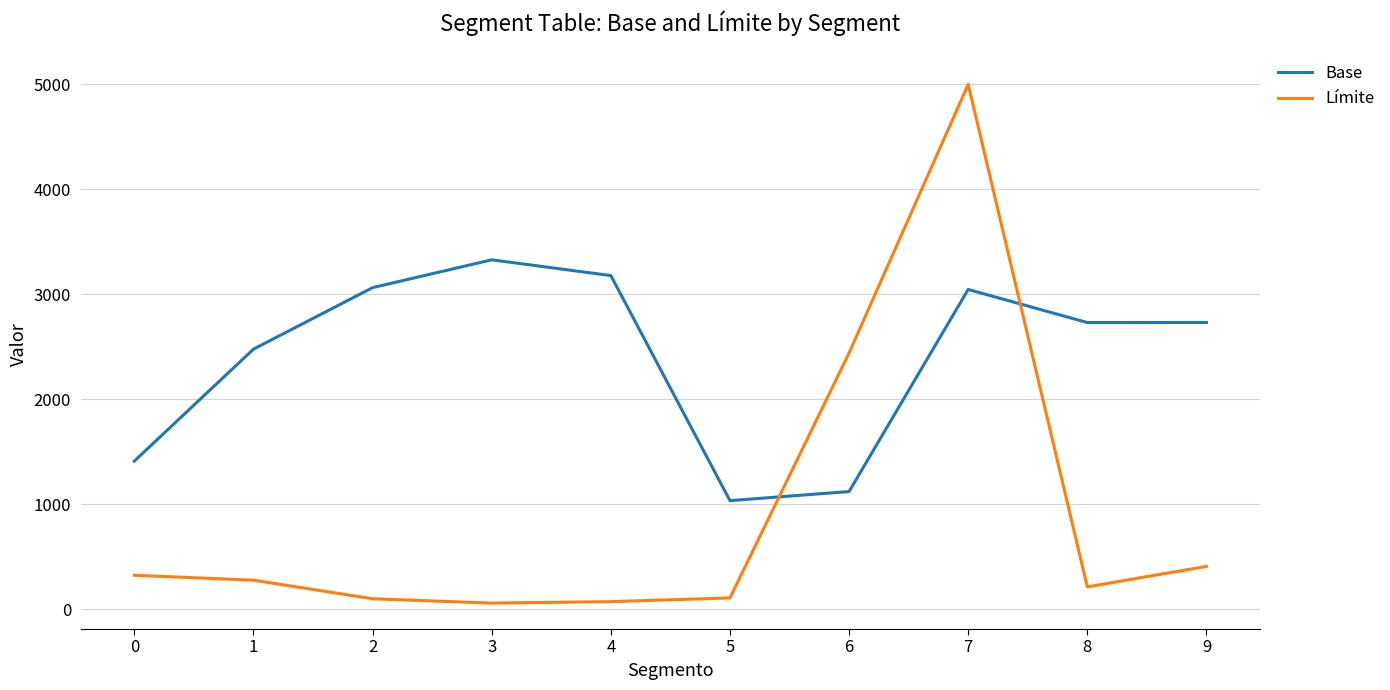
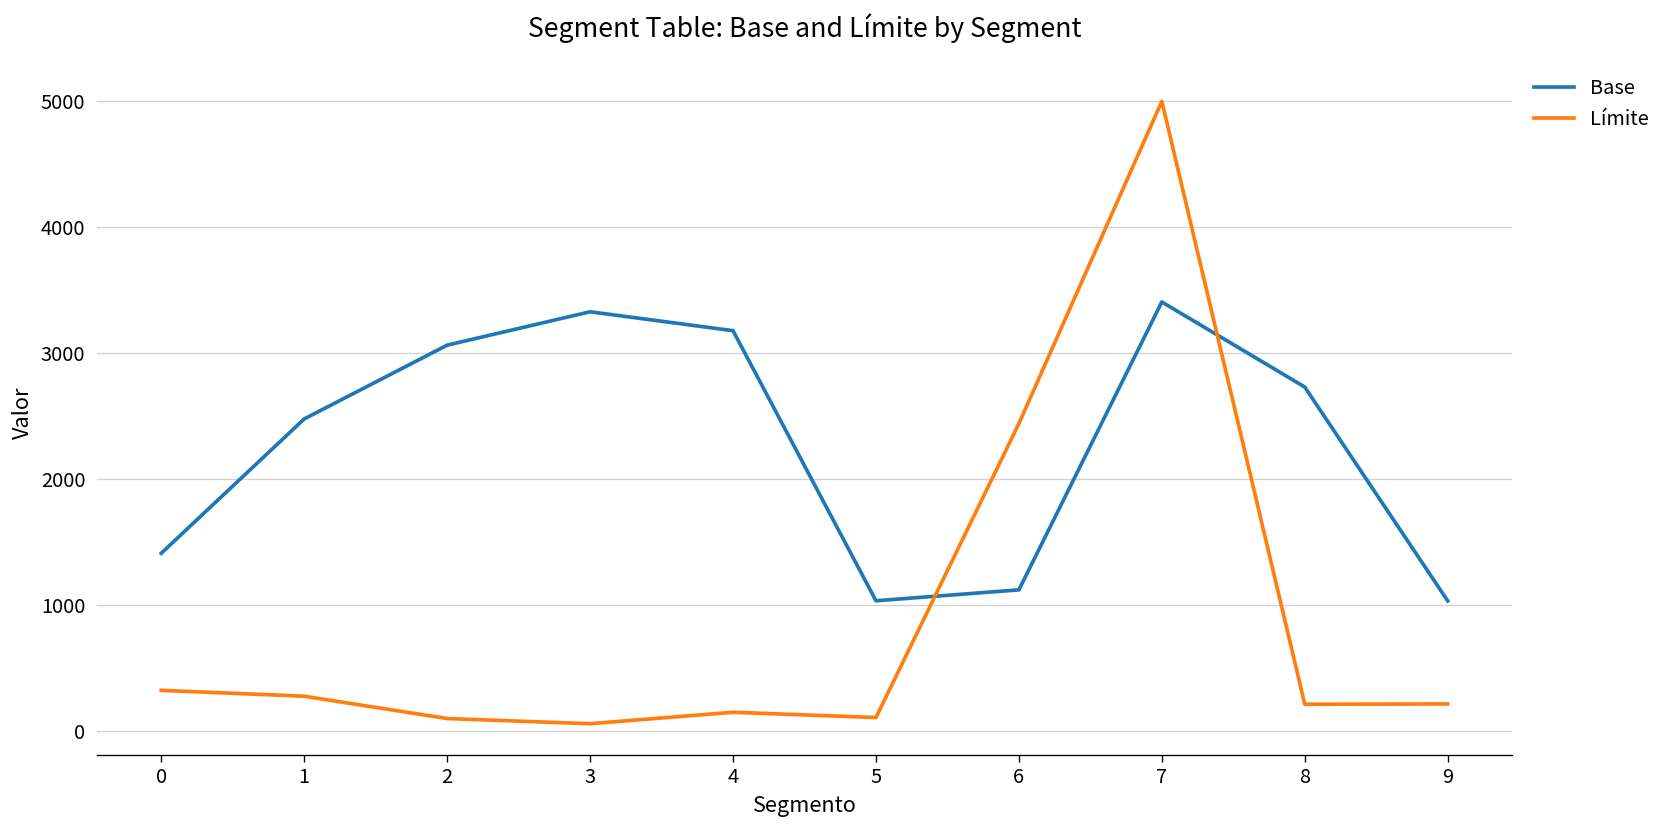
Límite, 4: 70 -> 150
Base, 7: 3050 -> 3410
Base, 9: 2730 -> 1030
Límite, 9: 410 -> 220
